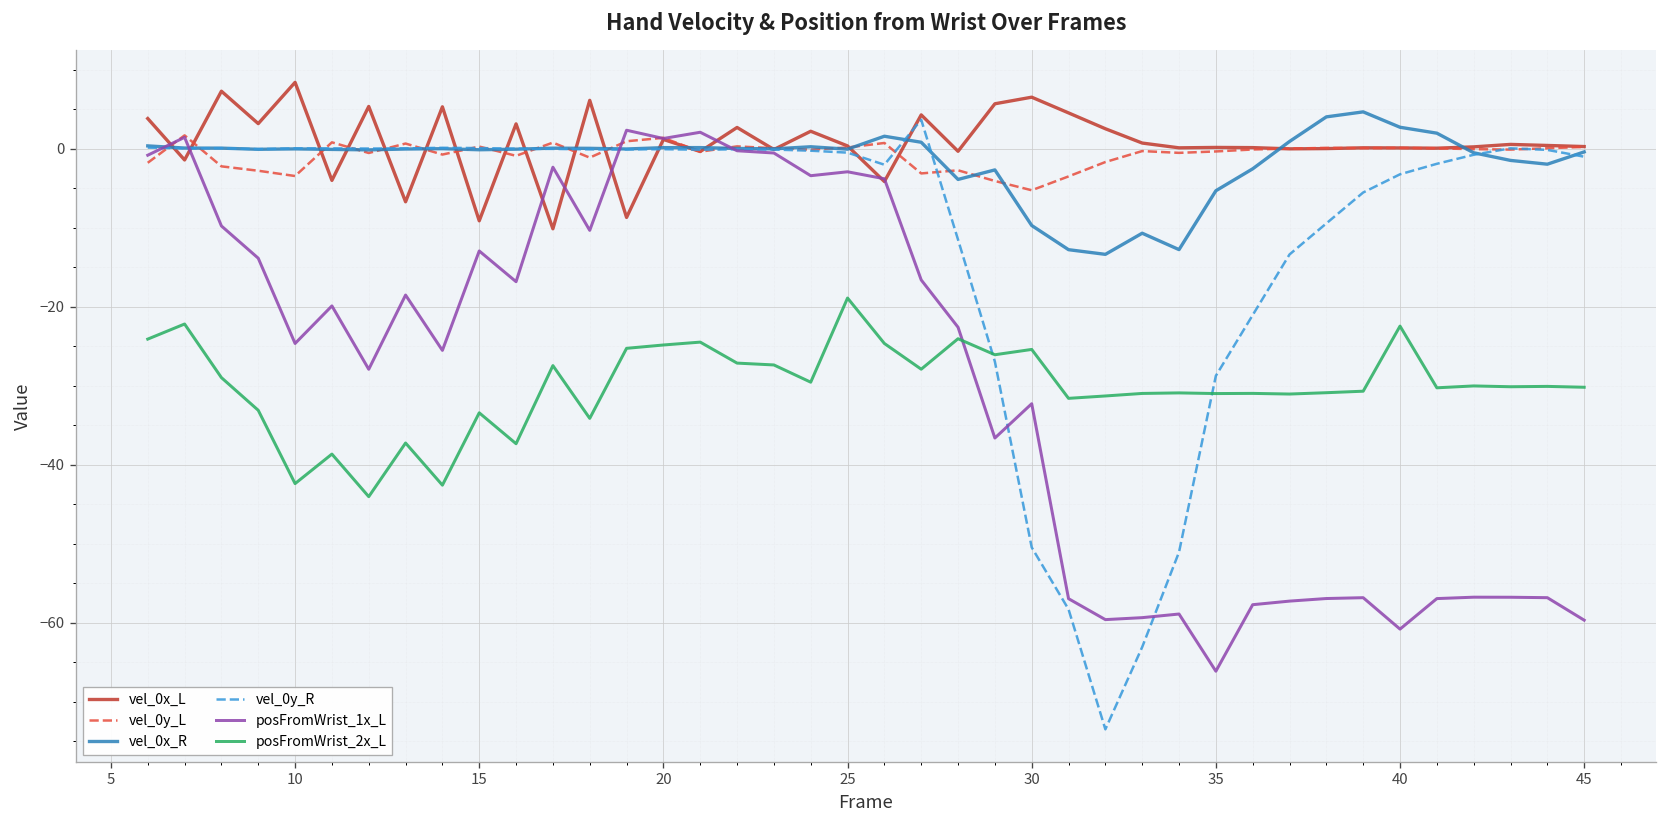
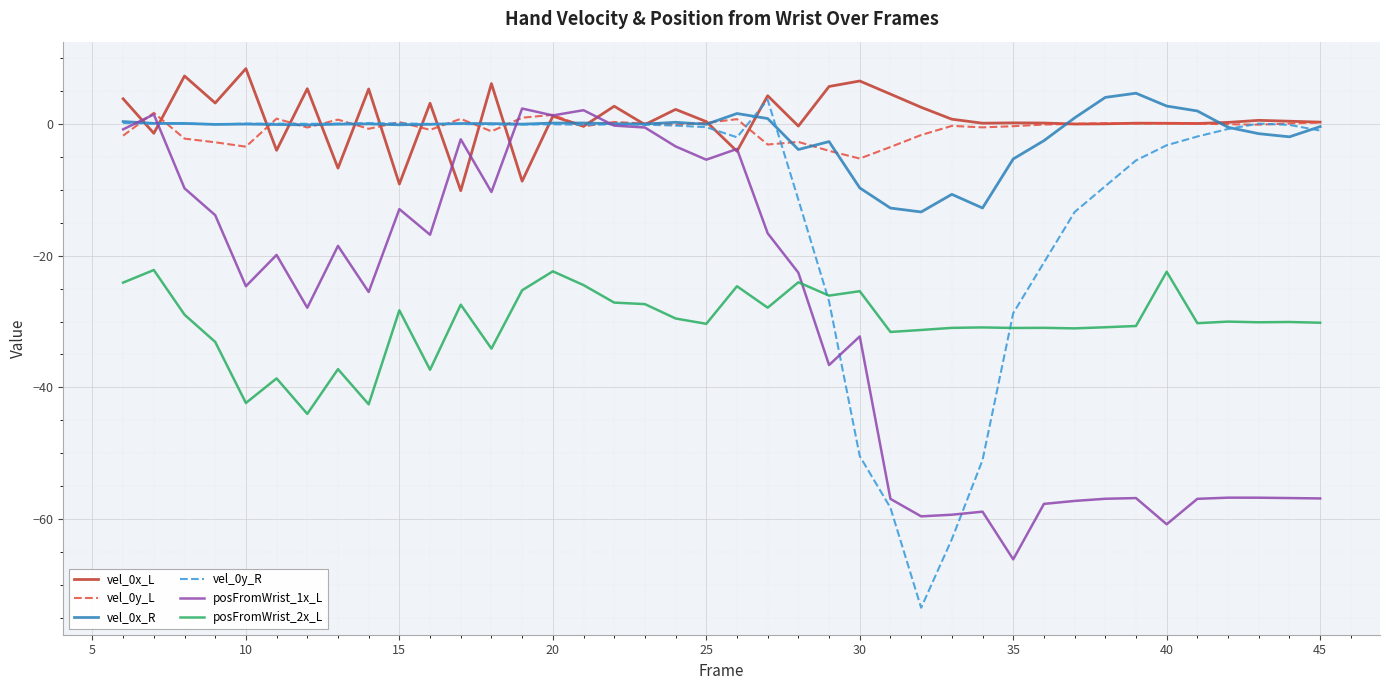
posFromWrist_2x_L, 15: -33 -> -28
posFromWrist_2x_L, 20: -25 -> -22
posFromWrist_1x_L, 25: -3 -> -5
posFromWrist_2x_L, 25: -19 -> -30
posFromWrist_1x_L, 45: -60 -> -57
